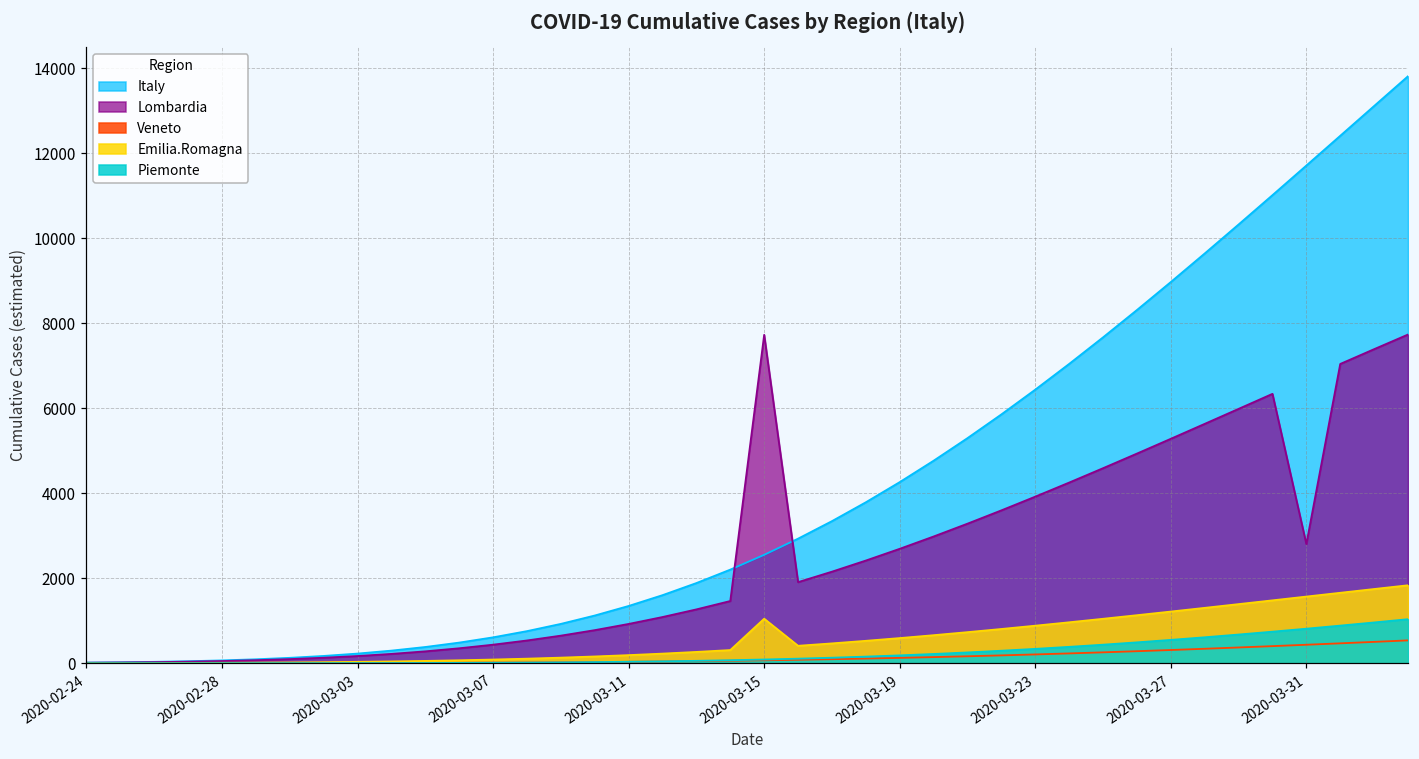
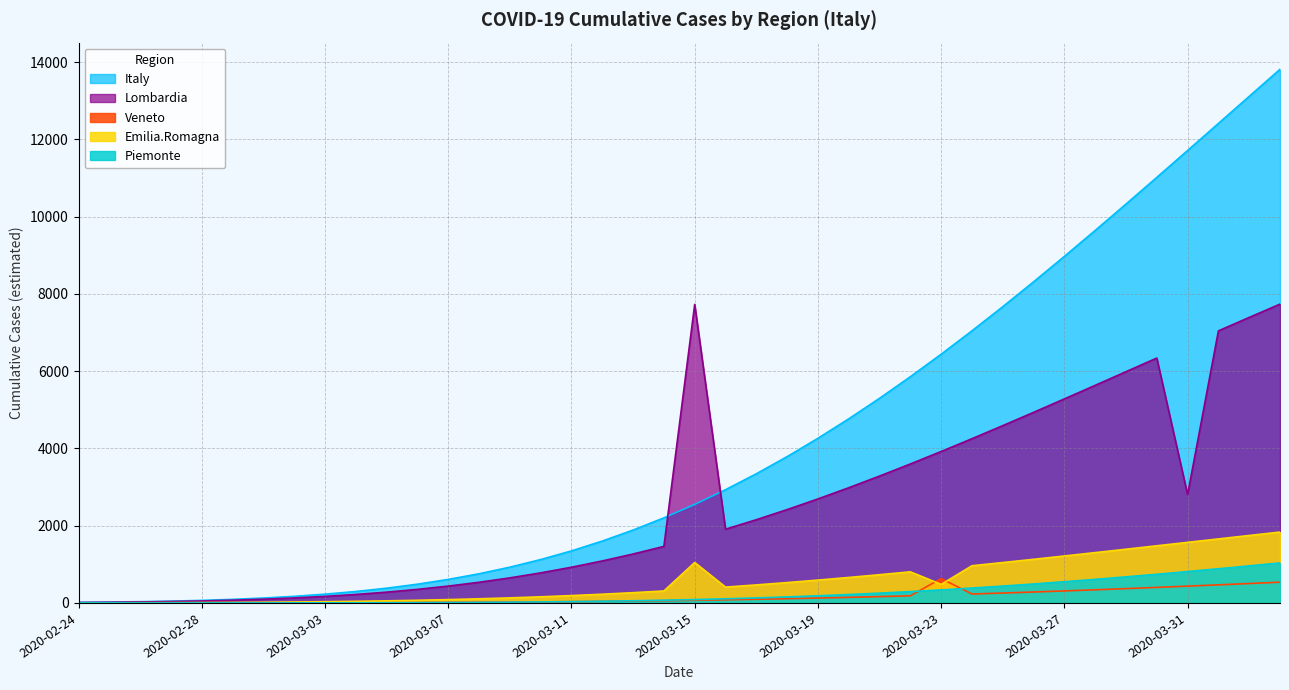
Veneto, 2020-03-23: 200 -> 600
Emilia.Romagna, 2020-03-23: 900 -> 500
